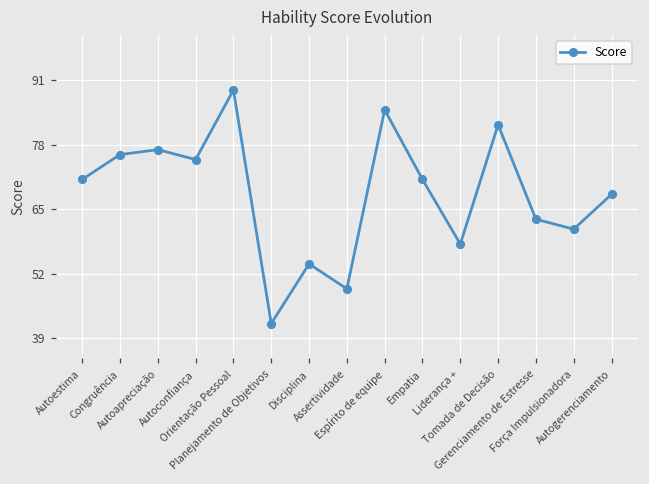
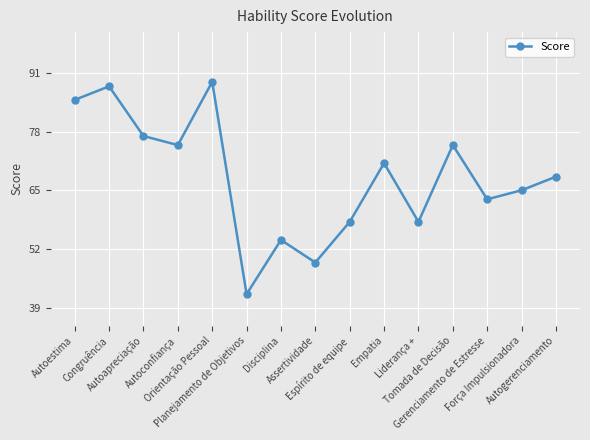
Autoestima: 71 -> 85
Congruência: 76 -> 88
Espírito de equipe: 85 -> 58
Tomada de Decisão: 82 -> 75
Força Impulsionadora: 61 -> 65
